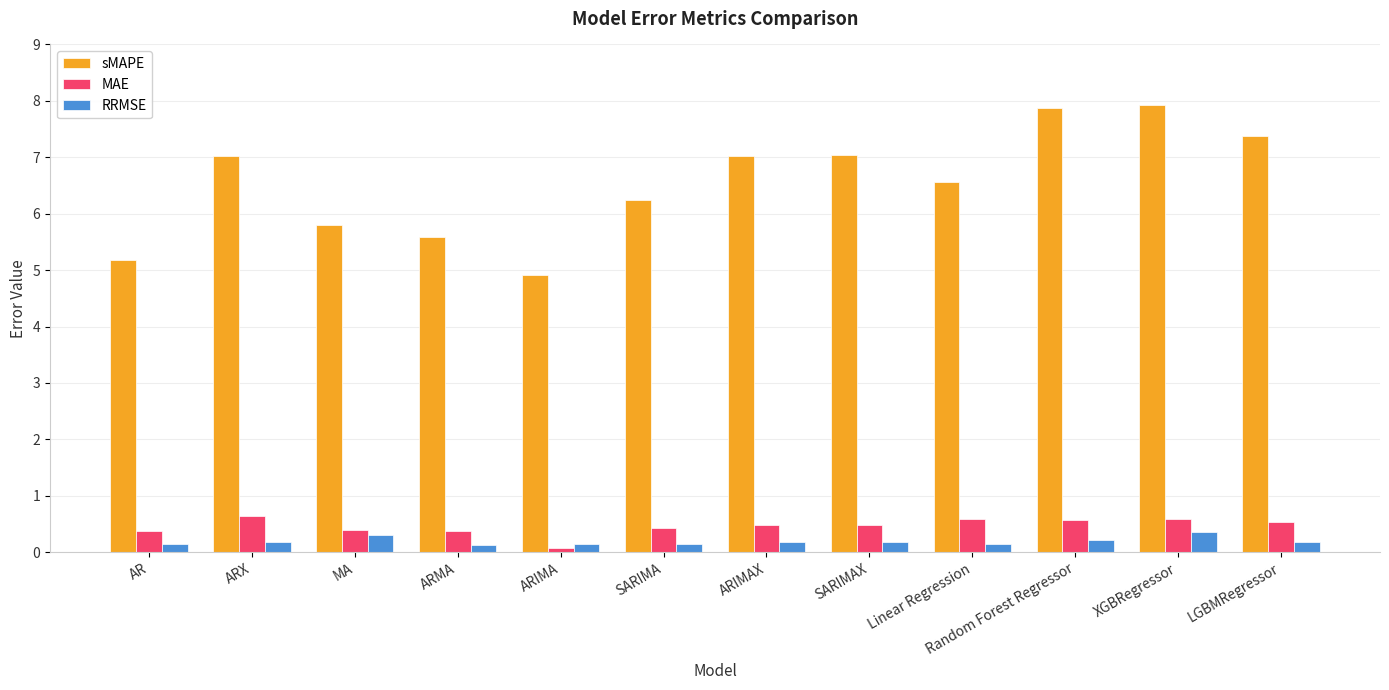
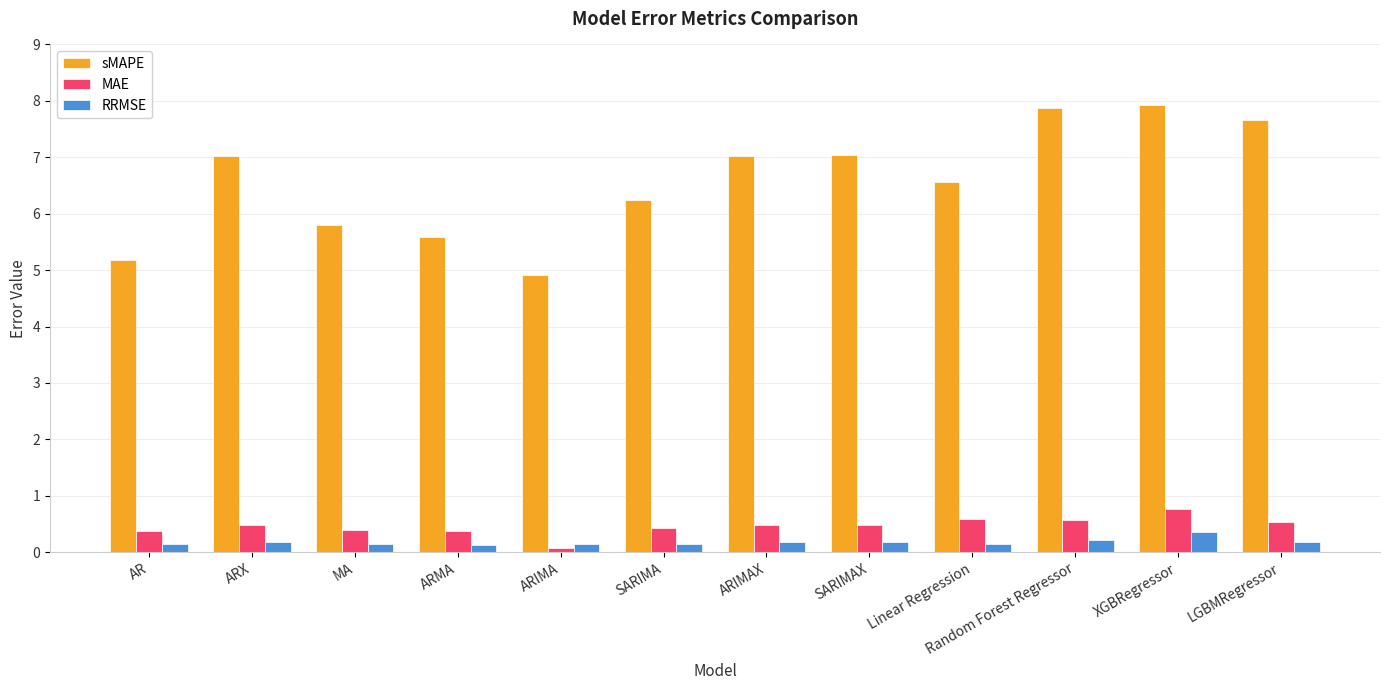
MAE, ARX: 0.6 -> 0.5
RRMSE, MA: 0.3 -> 0.1
MAE, XGBRegressor: 0.6 -> 0.8
sMAPE, LGBMRegressor: 7.4 -> 7.7
